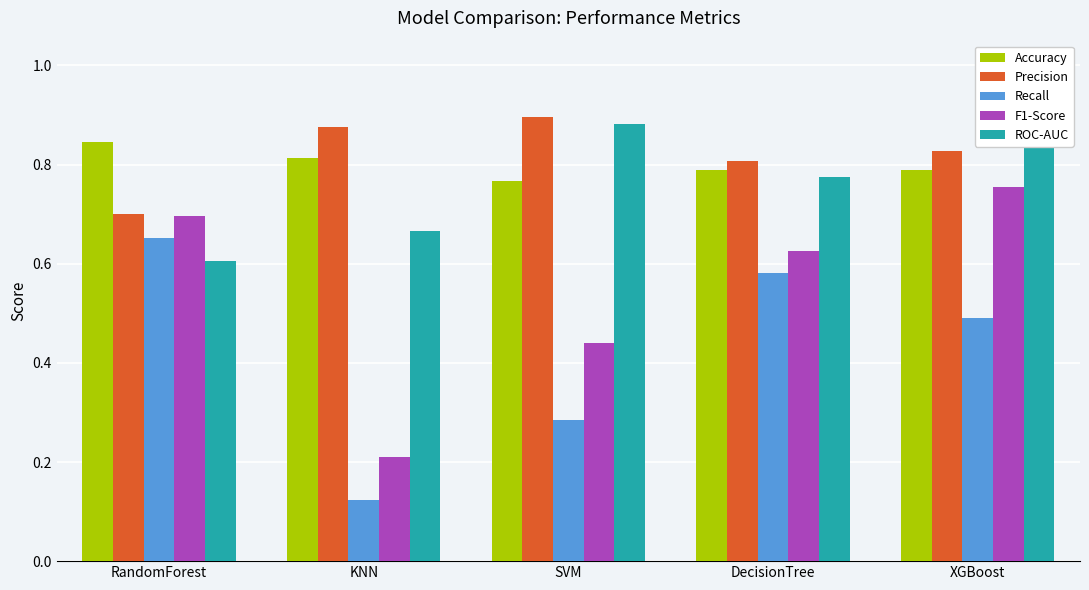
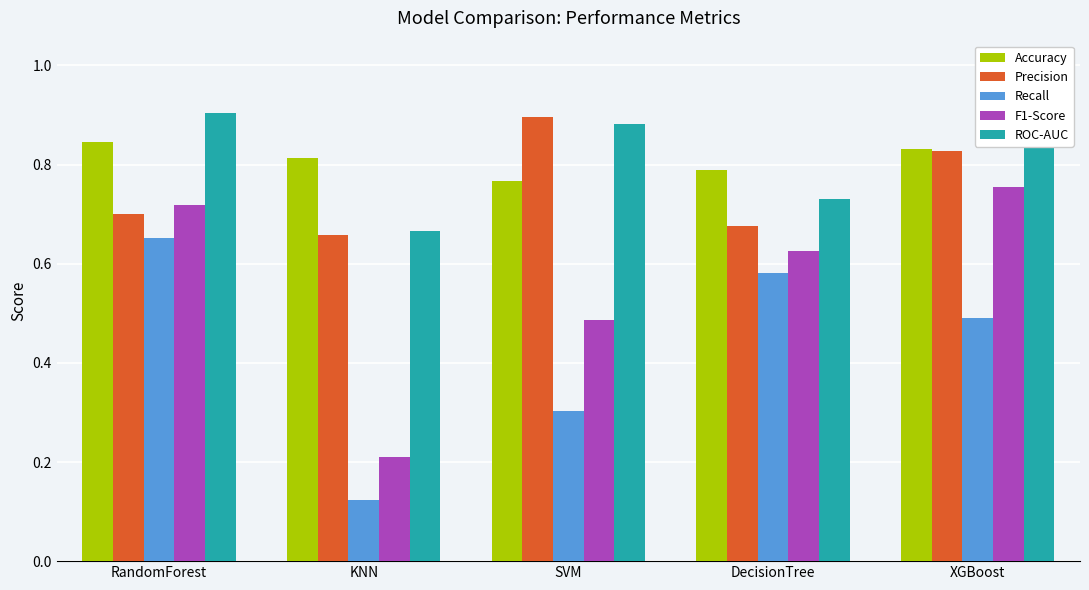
F1-Score, RandomForest: 0.70 -> 0.72
ROC-AUC, RandomForest: 0.61 -> 0.90
Precision, KNN: 0.88 -> 0.66
Recall, SVM: 0.28 -> 0.30
F1-Score, SVM: 0.44 -> 0.49
Precision, DecisionTree: 0.81 -> 0.68
ROC-AUC, DecisionTree: 0.78 -> 0.73
Accuracy, XGBoost: 0.79 -> 0.83
